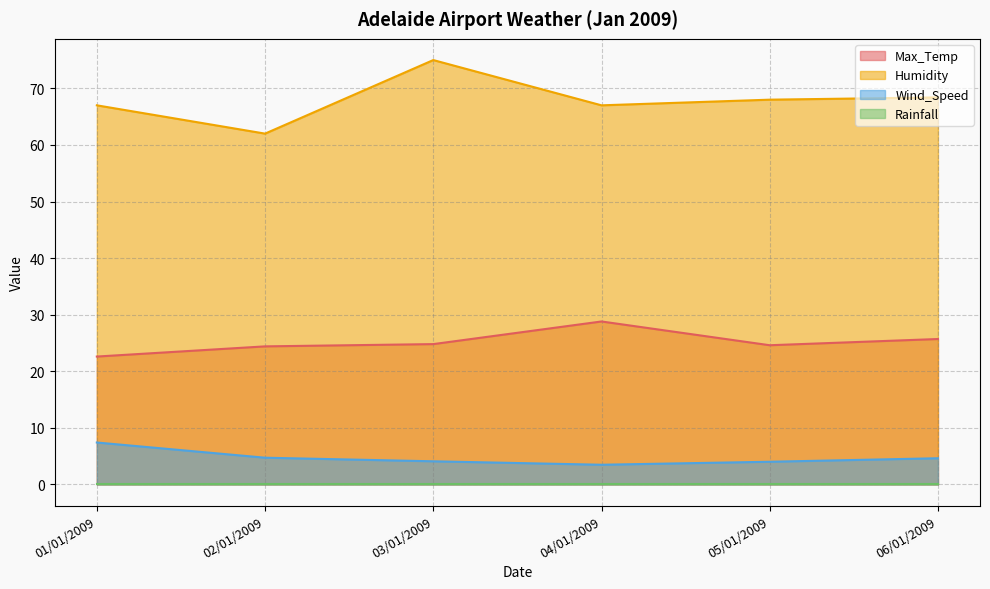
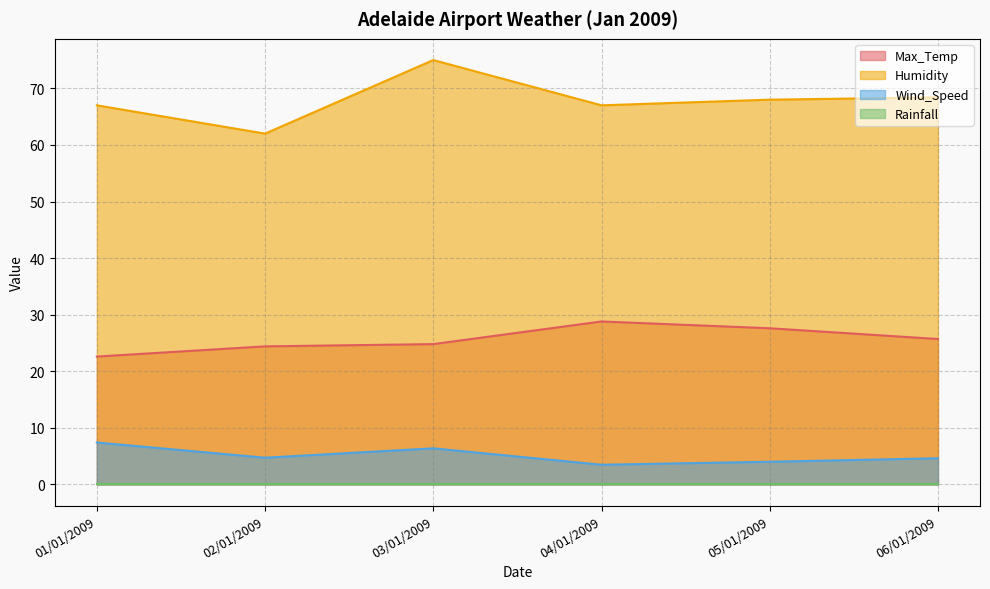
Wind_Speed, 03/01/2009: 4 -> 6
Max_Temp, 05/01/2009: 25 -> 28
